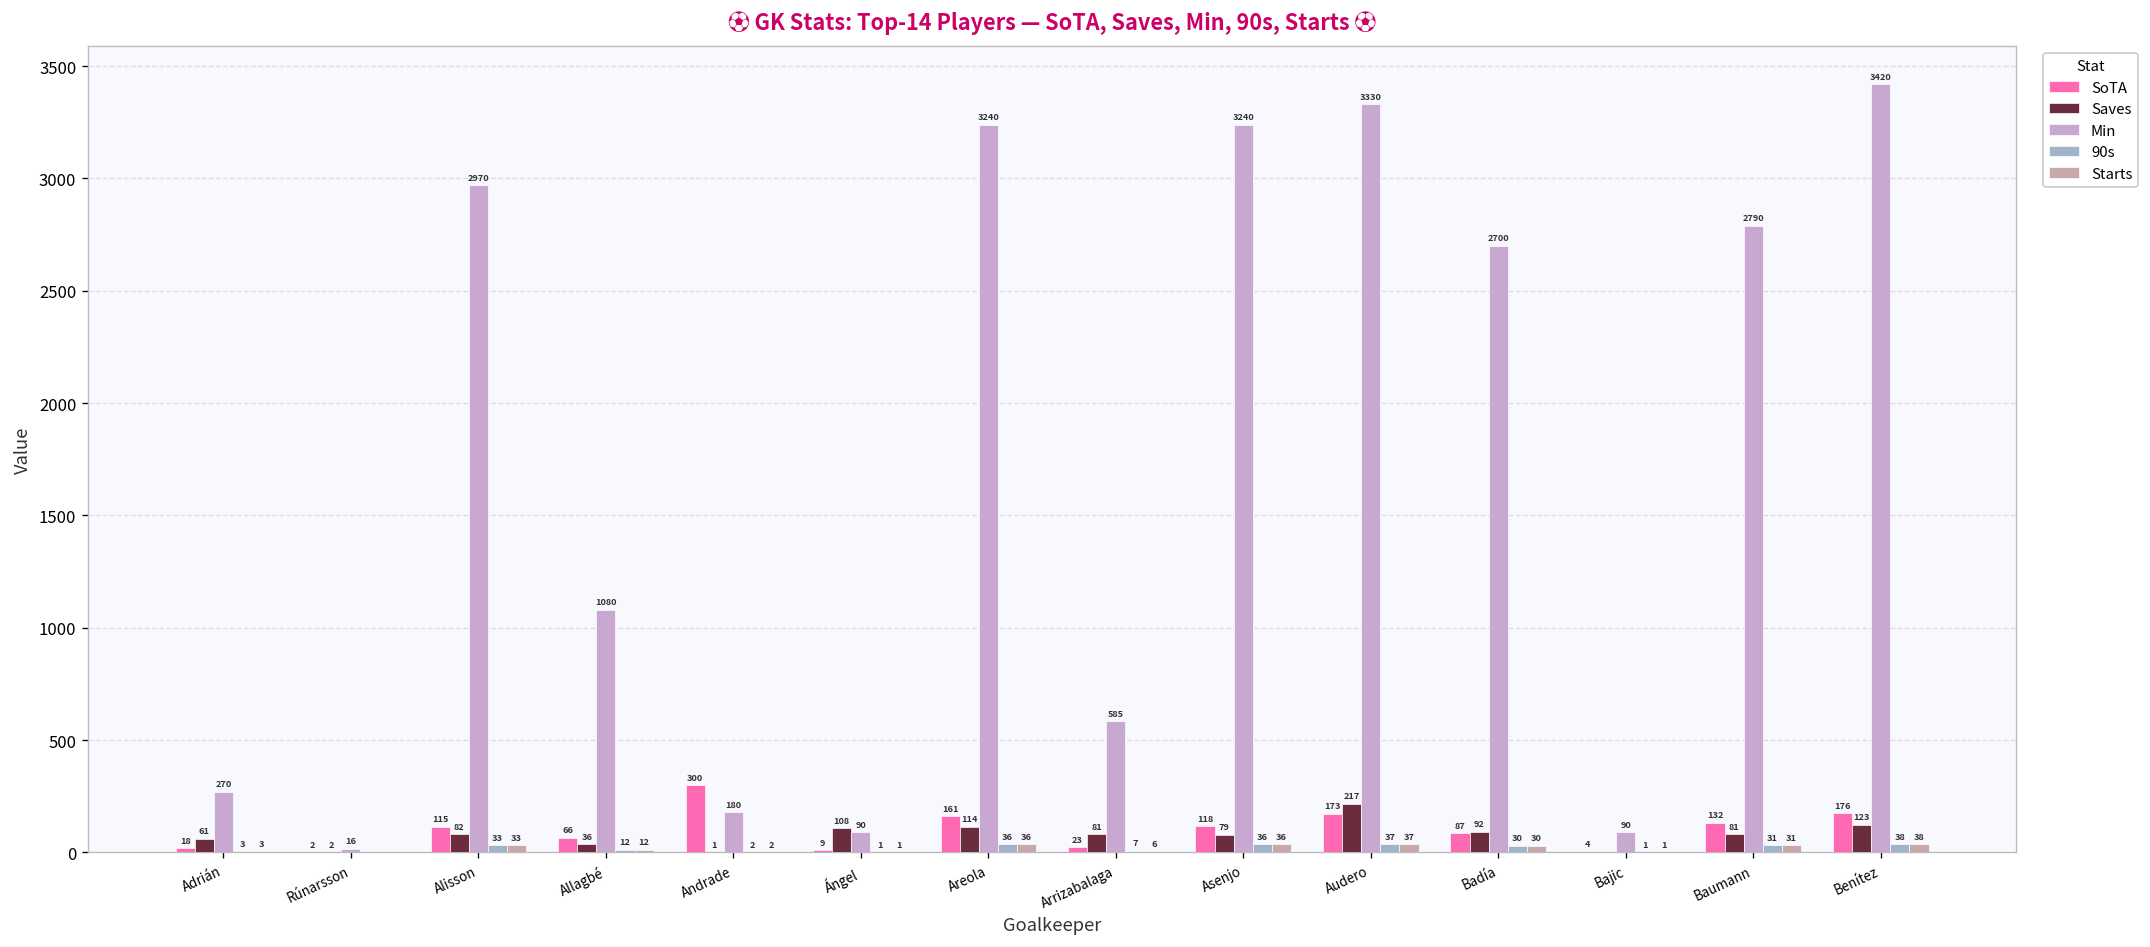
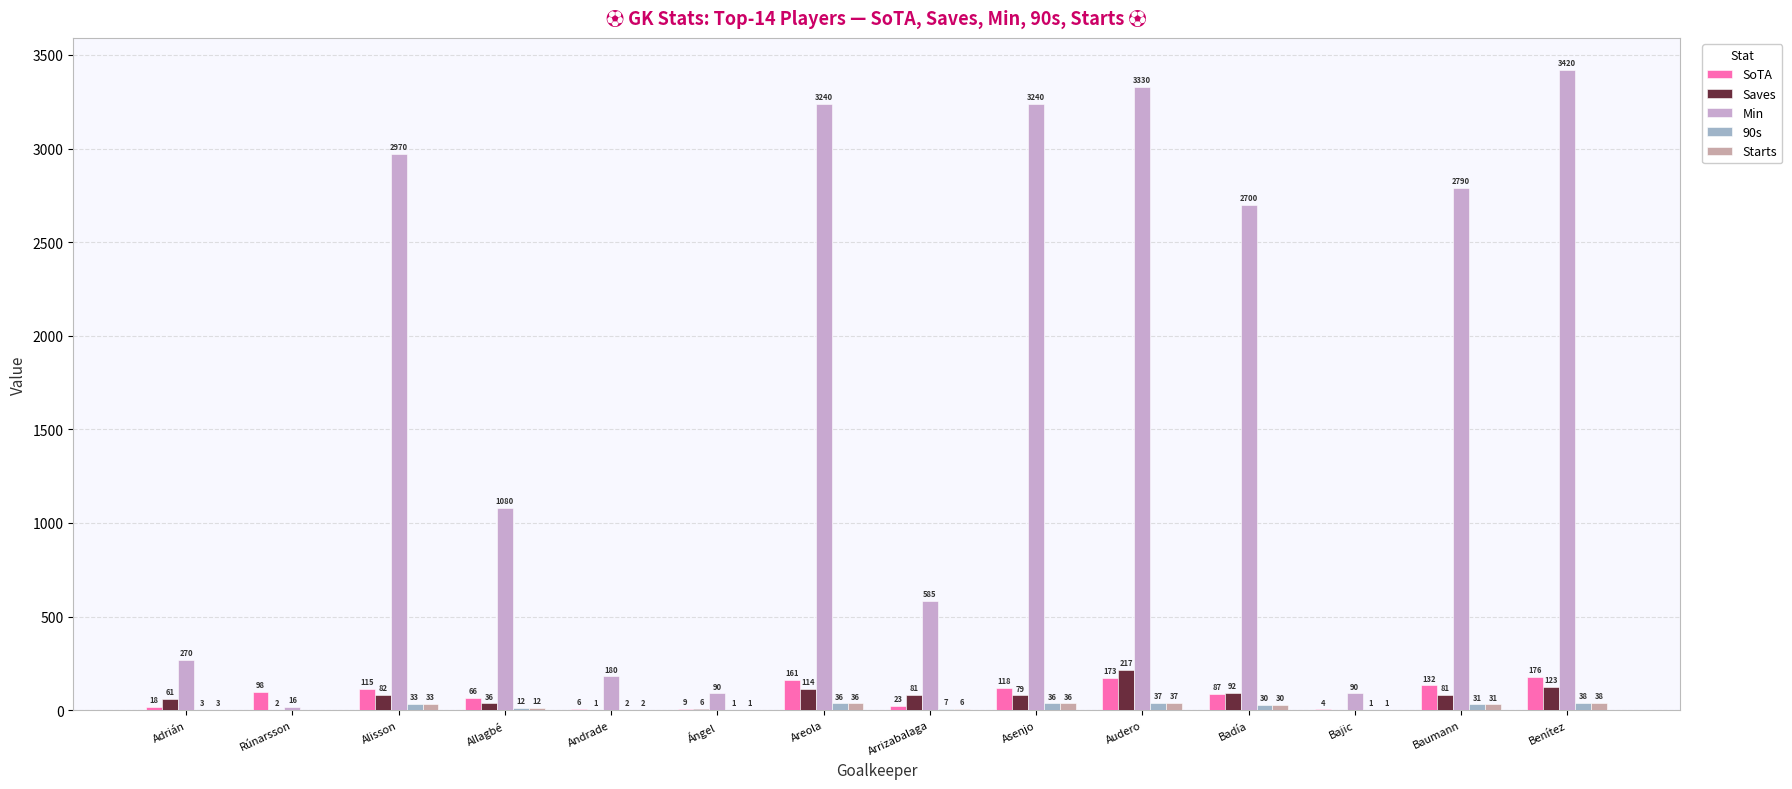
SoTA, Rúnarsson: 2 -> 98
SoTA, Andrade: 300 -> 6
Saves, Ángel: 108 -> 6
